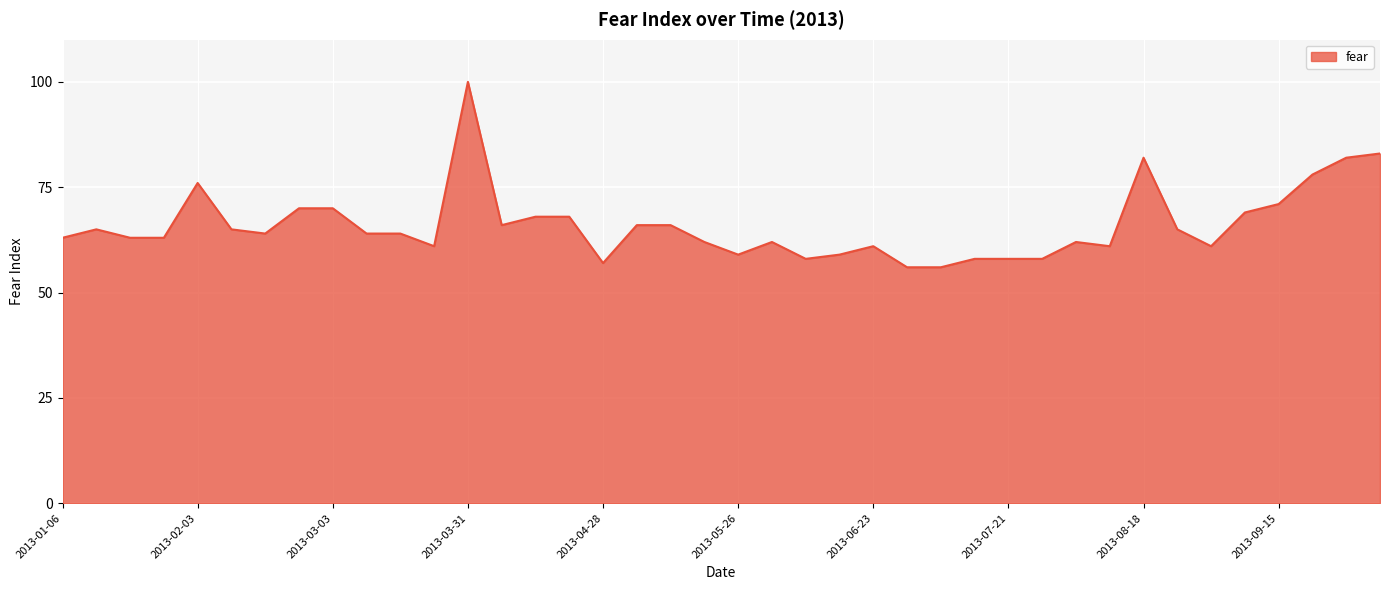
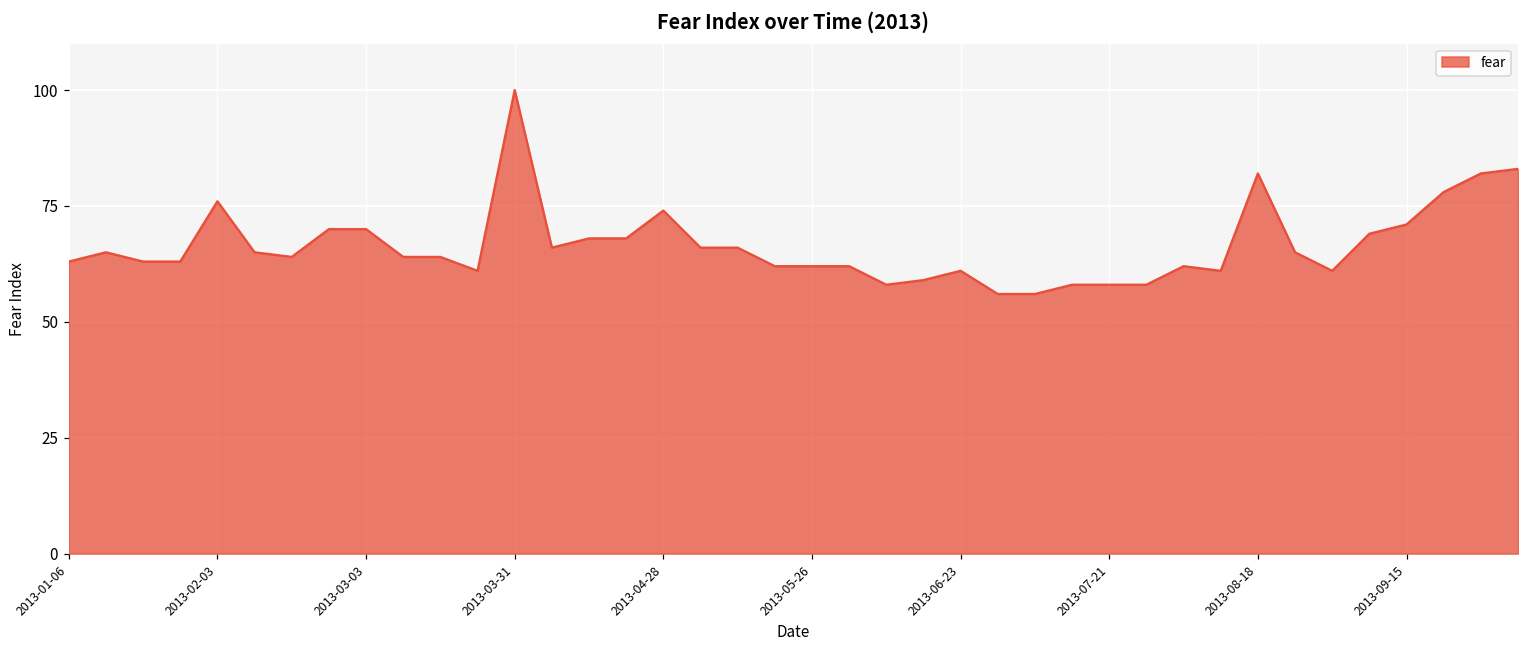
2013-04-28: 57 -> 74
2013-05-26: 59 -> 62
